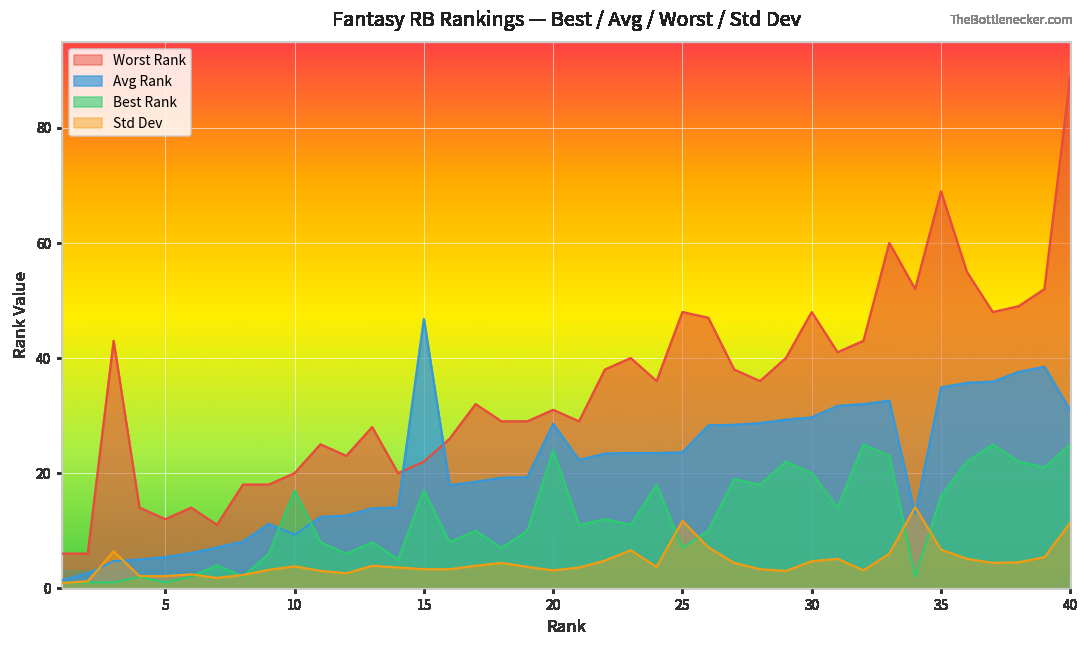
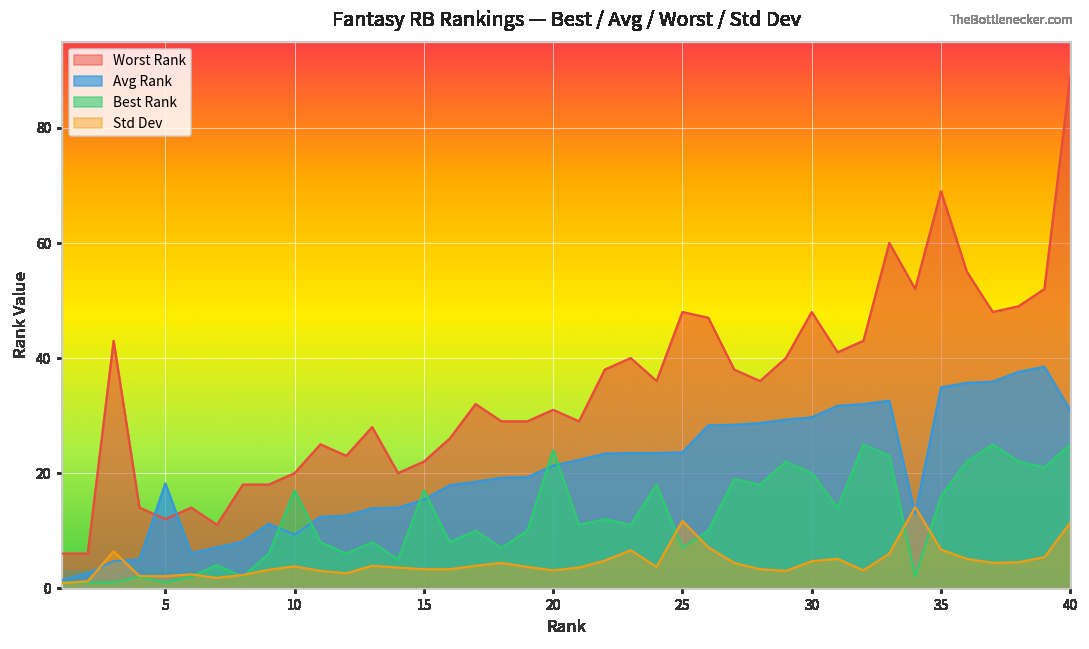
Avg Rank, 5: 5 -> 18
Avg Rank, 15: 47 -> 15
Avg Rank, 20: 29 -> 21
